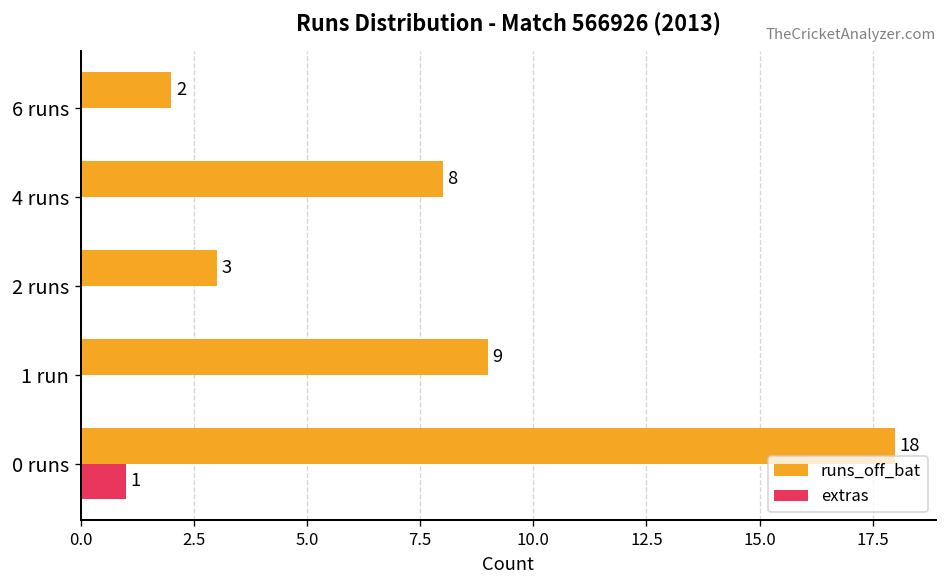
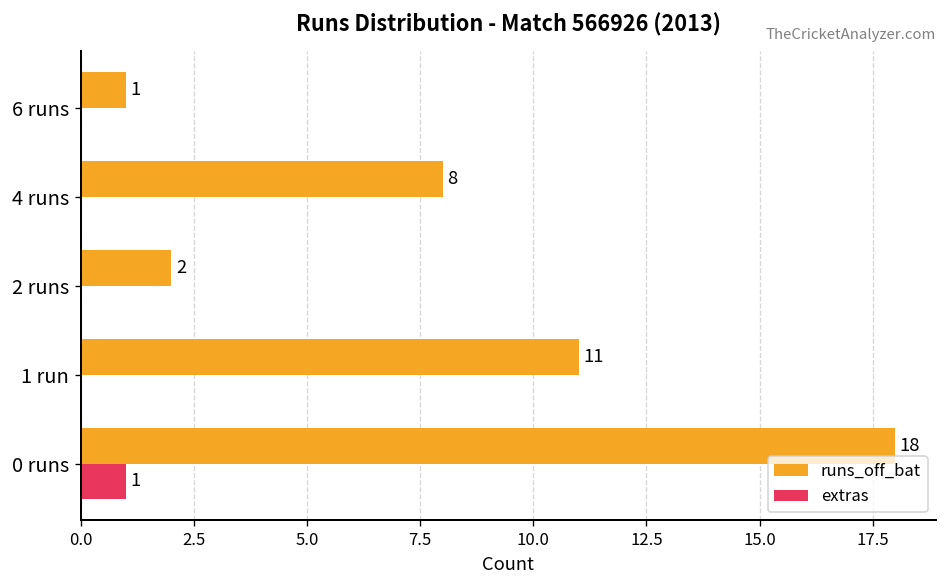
runs_off_bat, 6 runs: 2 -> 1
runs_off_bat, 2 runs: 3 -> 2
runs_off_bat, 1 run: 9 -> 11
